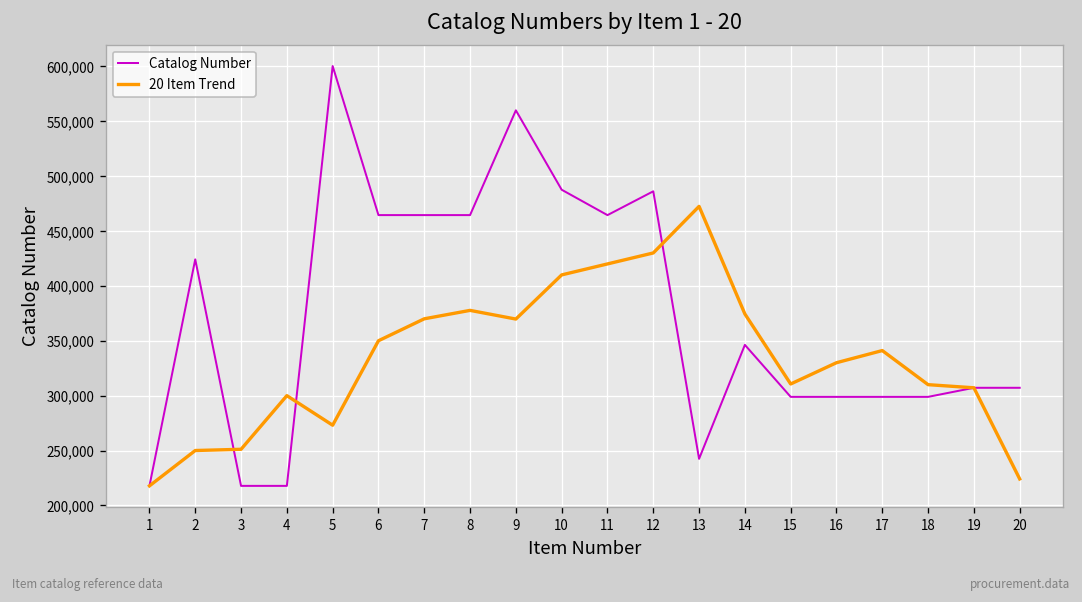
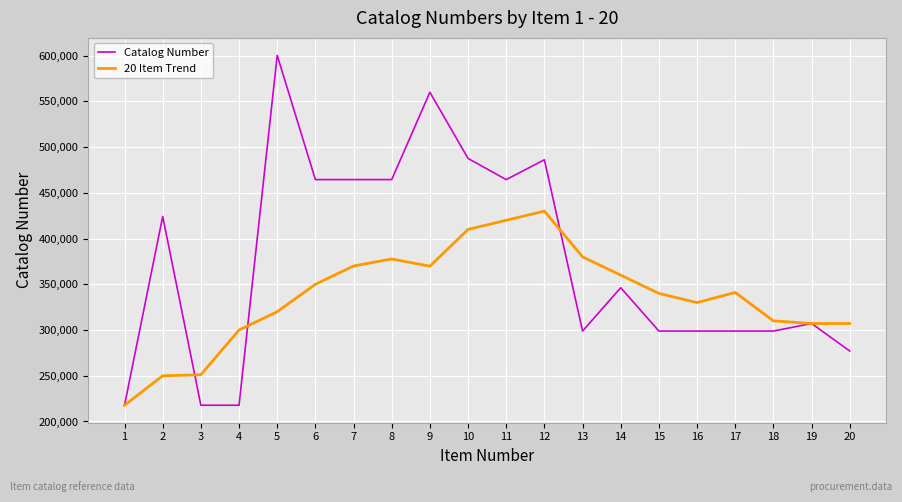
20 Item Trend, 5: 270,000 -> 320,000
Catalog Number, 13: 240,000 -> 300,000
20 Item Trend, 13: 470,000 -> 380,000
20 Item Trend, 14: 370,000 -> 360,000
20 Item Trend, 15: 310,000 -> 340,000
Catalog Number, 20: 310,000 -> 280,000
20 Item Trend, 20: 220,000 -> 310,000
